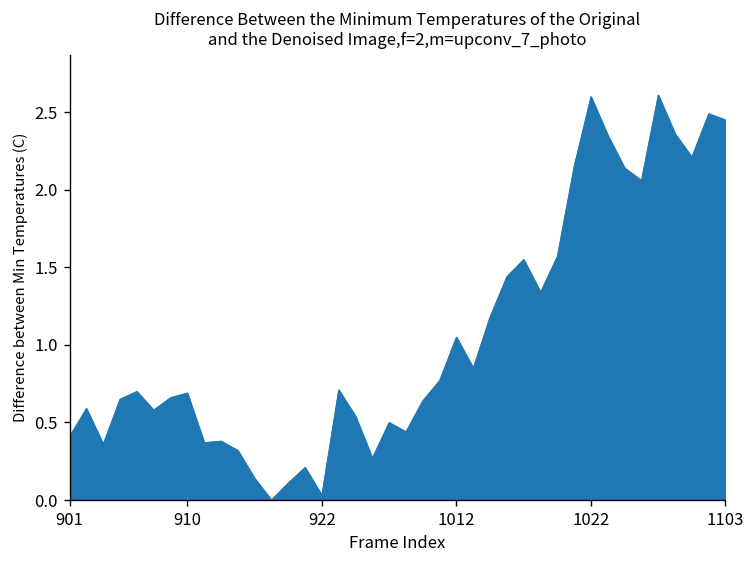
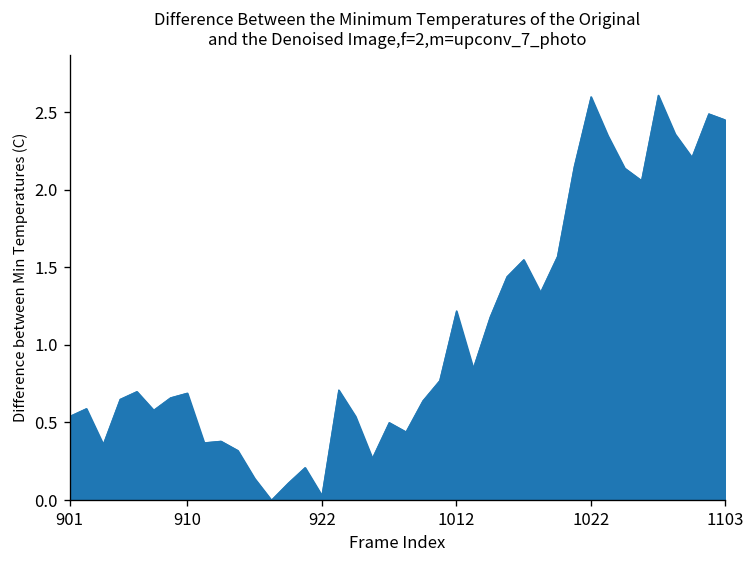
901: 0.41 -> 0.54
1012: 1.05 -> 1.22
